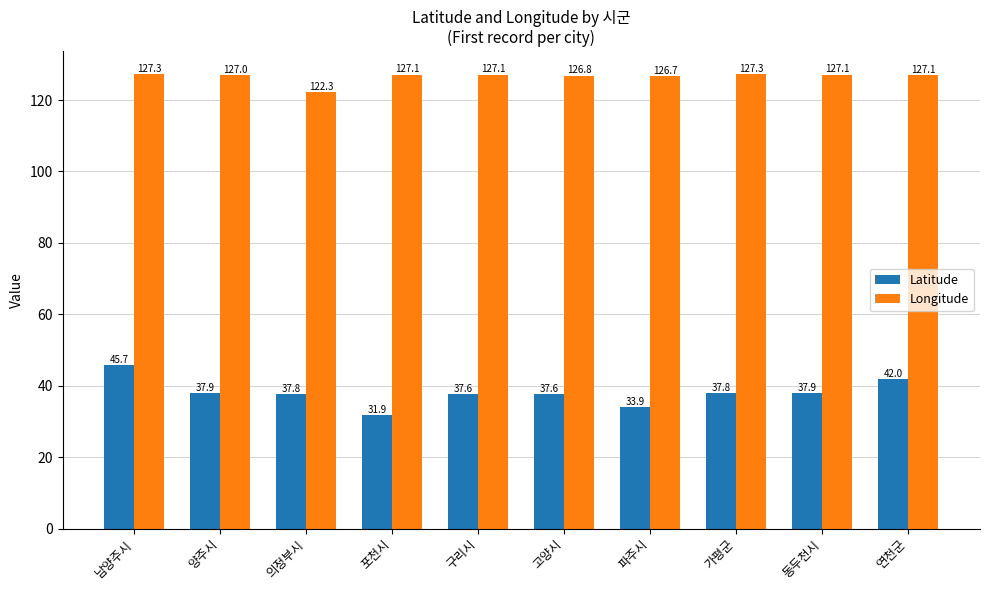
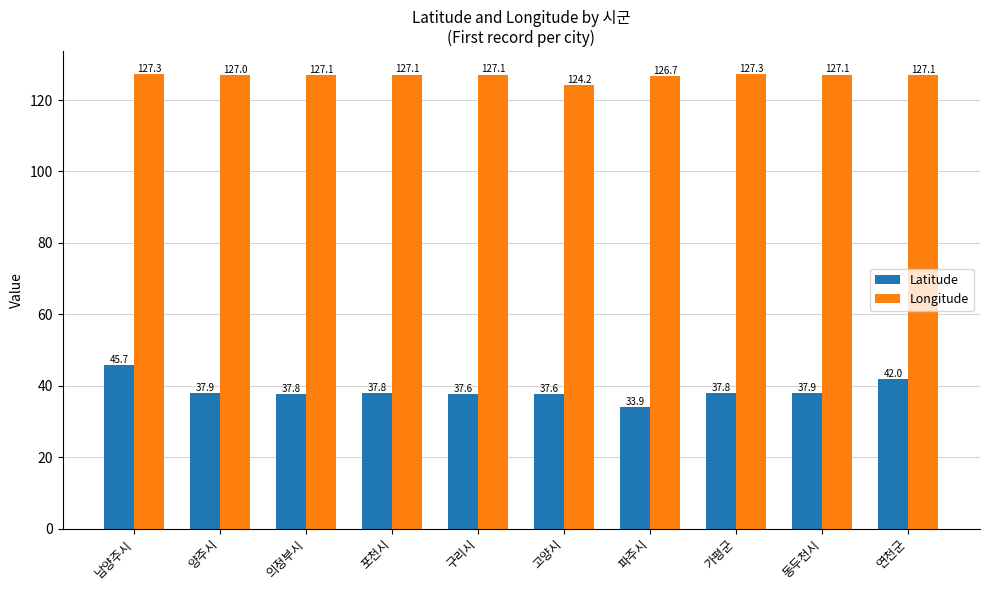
Longitude, 의정부시: 122.3 -> 127.1
Latitude, 포천시: 31.9 -> 37.8
Longitude, 고양시: 126.8 -> 124.2
